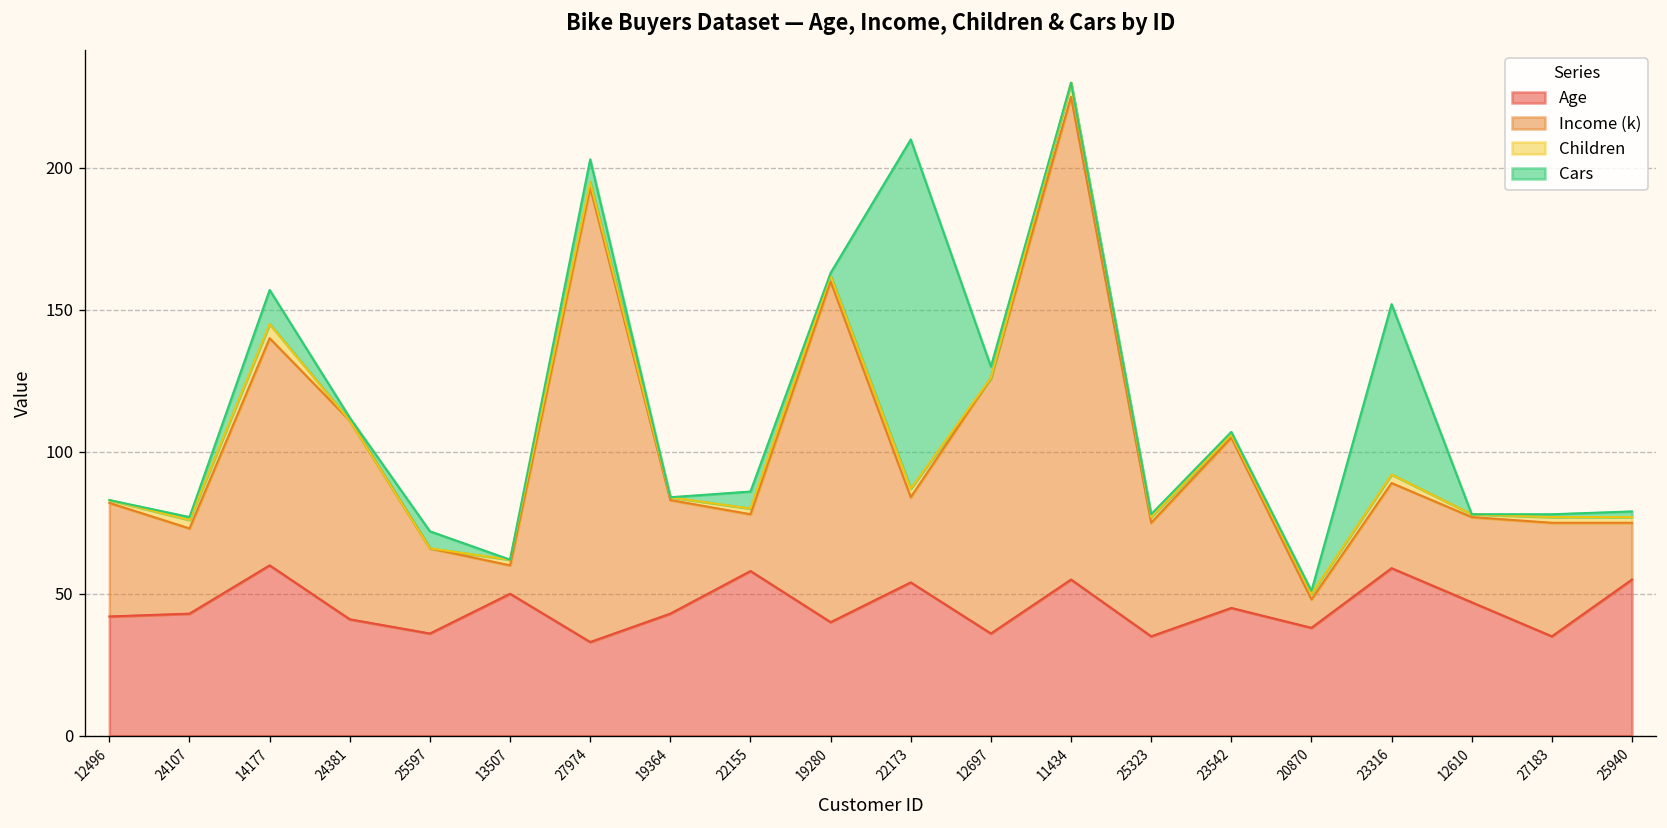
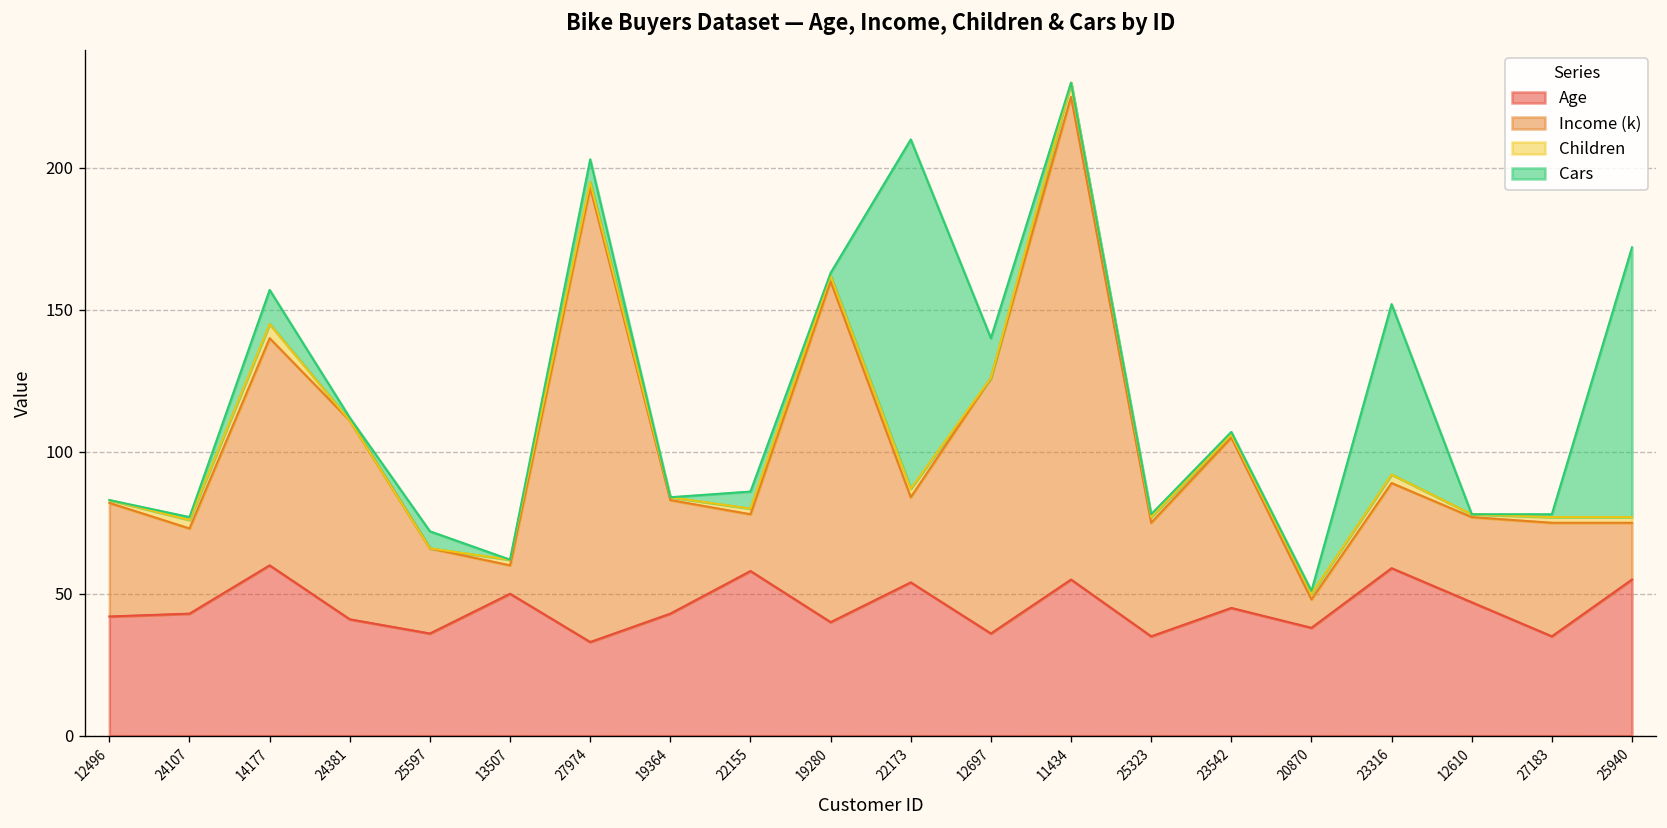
Cars, 12697: 4 -> 14
Cars, 25940: 2 -> 95
